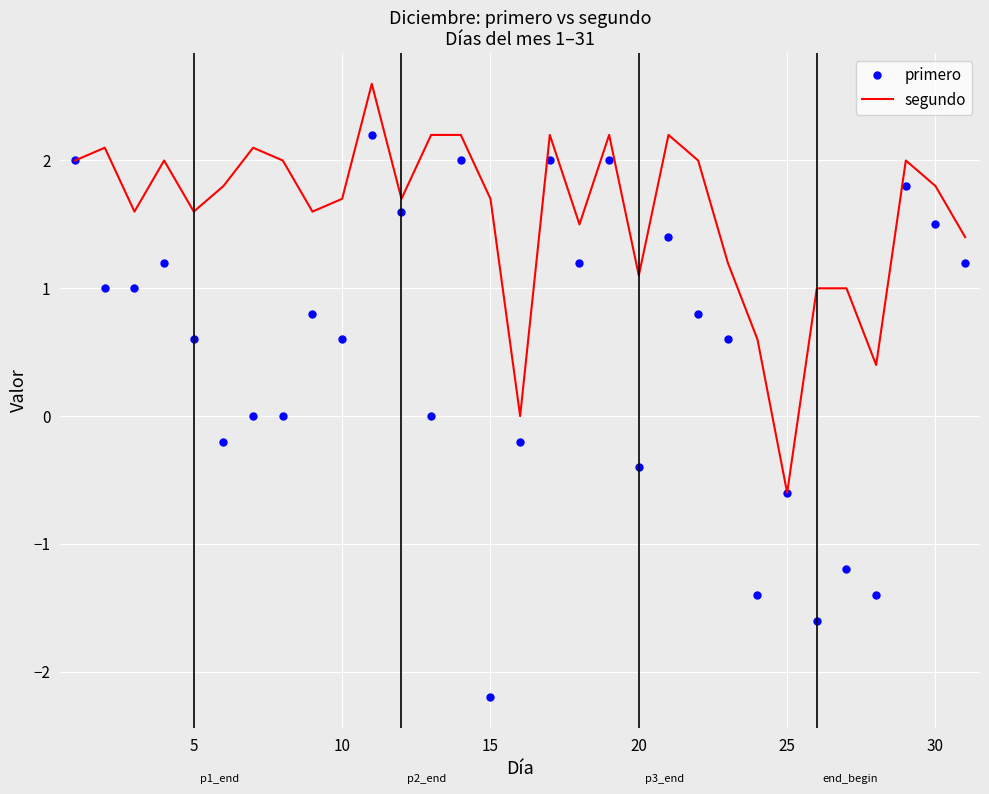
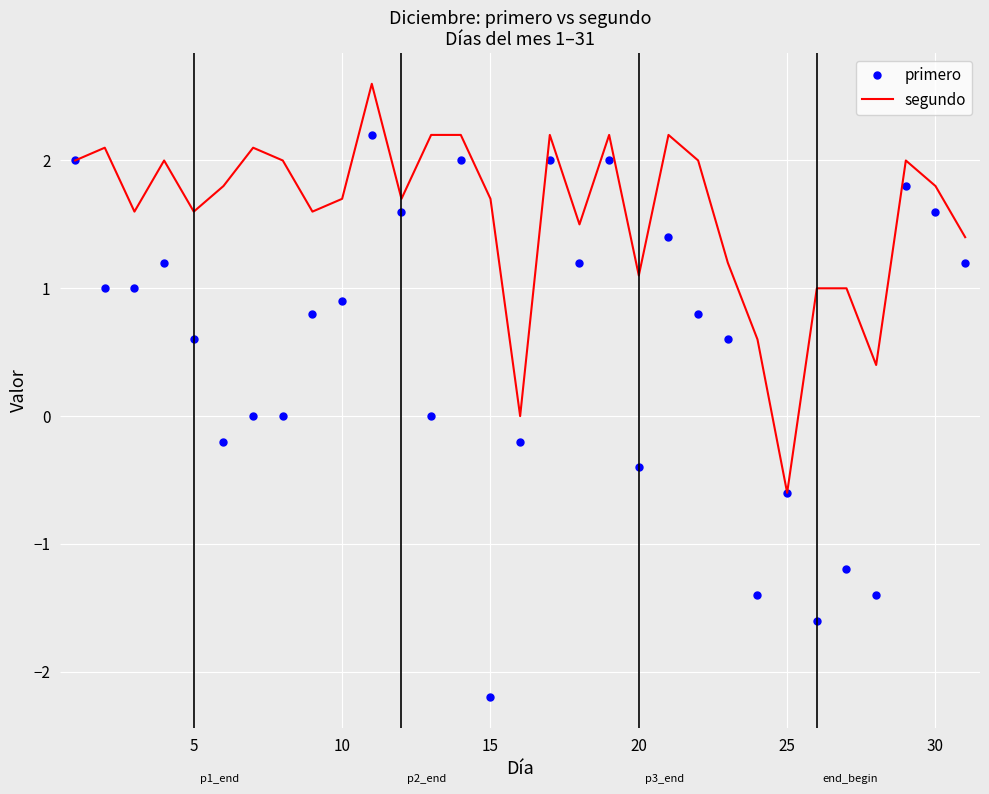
primero, 10: 0.6 -> 0.9
primero, 30: 1.5 -> 1.6
